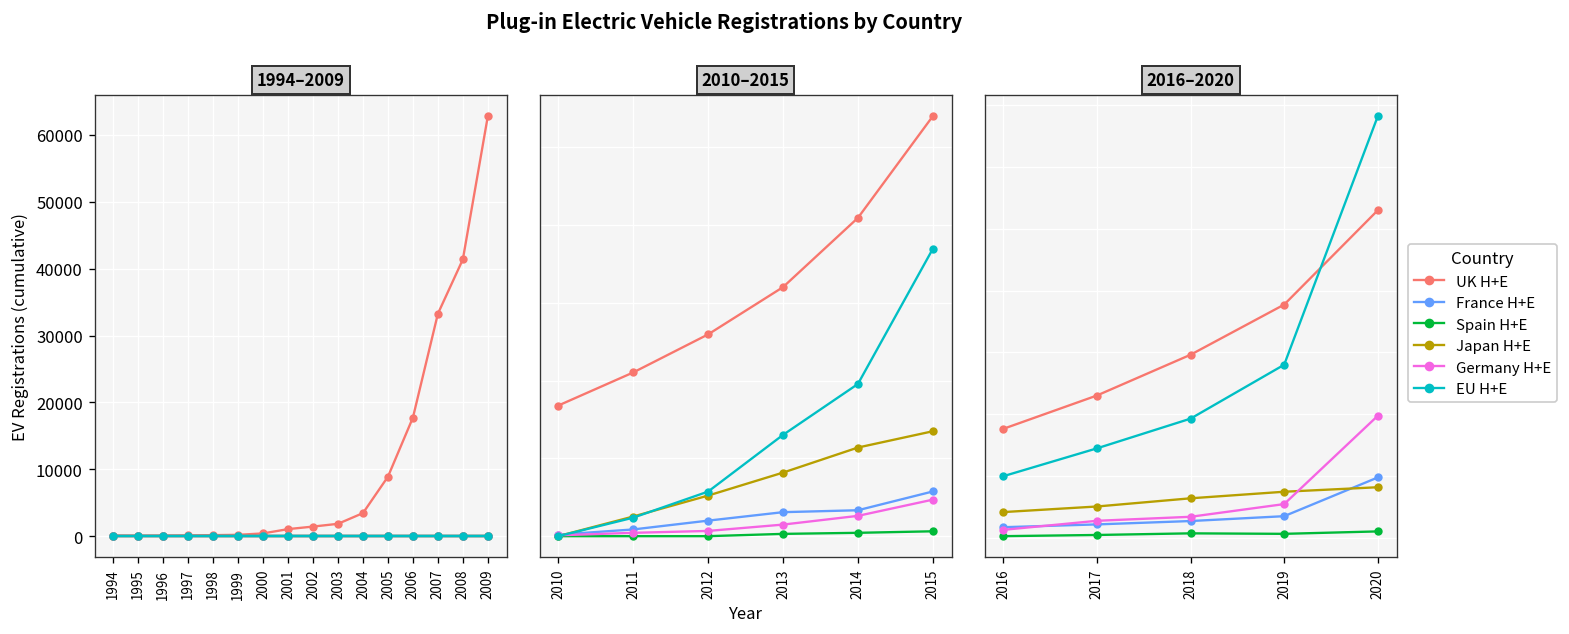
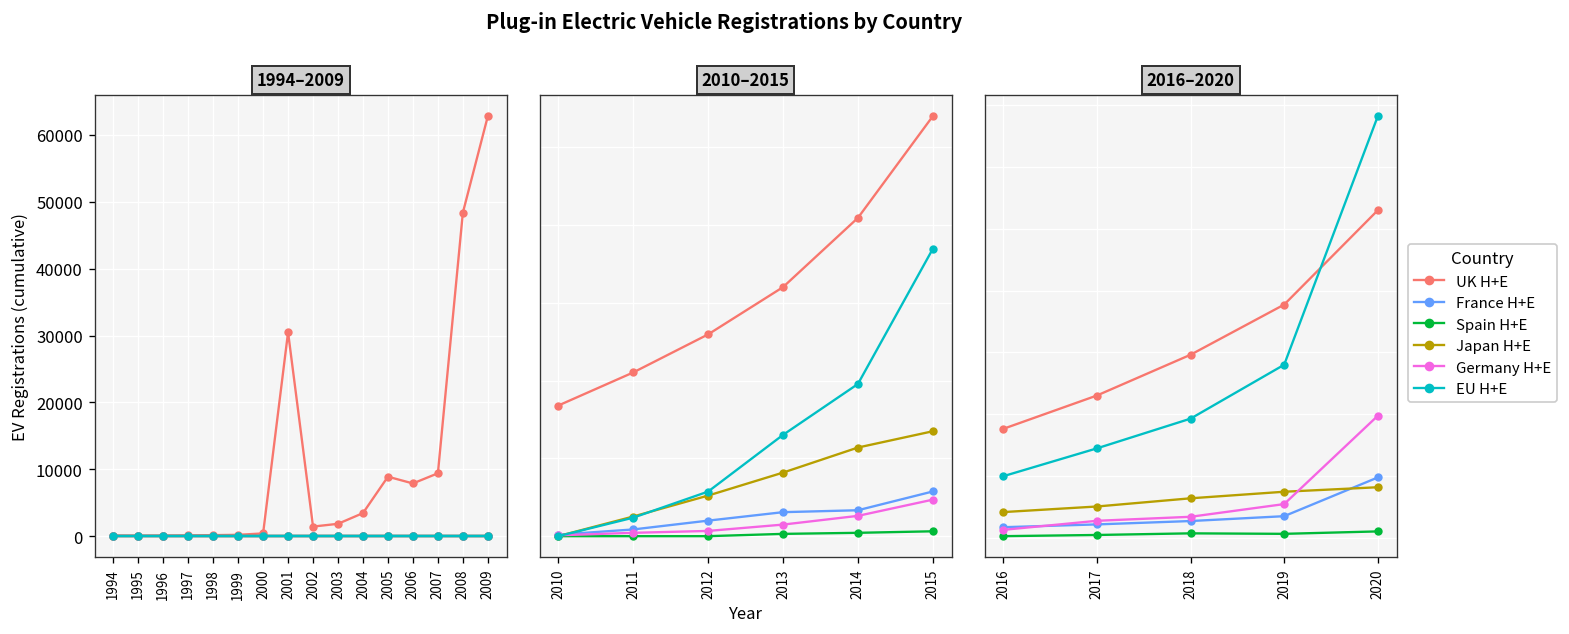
1994–2009, UK H+E, 2001: 1000 -> 30000
1994–2009, UK H+E, 2006: 18000 -> 8000
1994–2009, UK H+E, 2007: 33000 -> 9000
1994–2009, UK H+E, 2008: 41000 -> 48000
